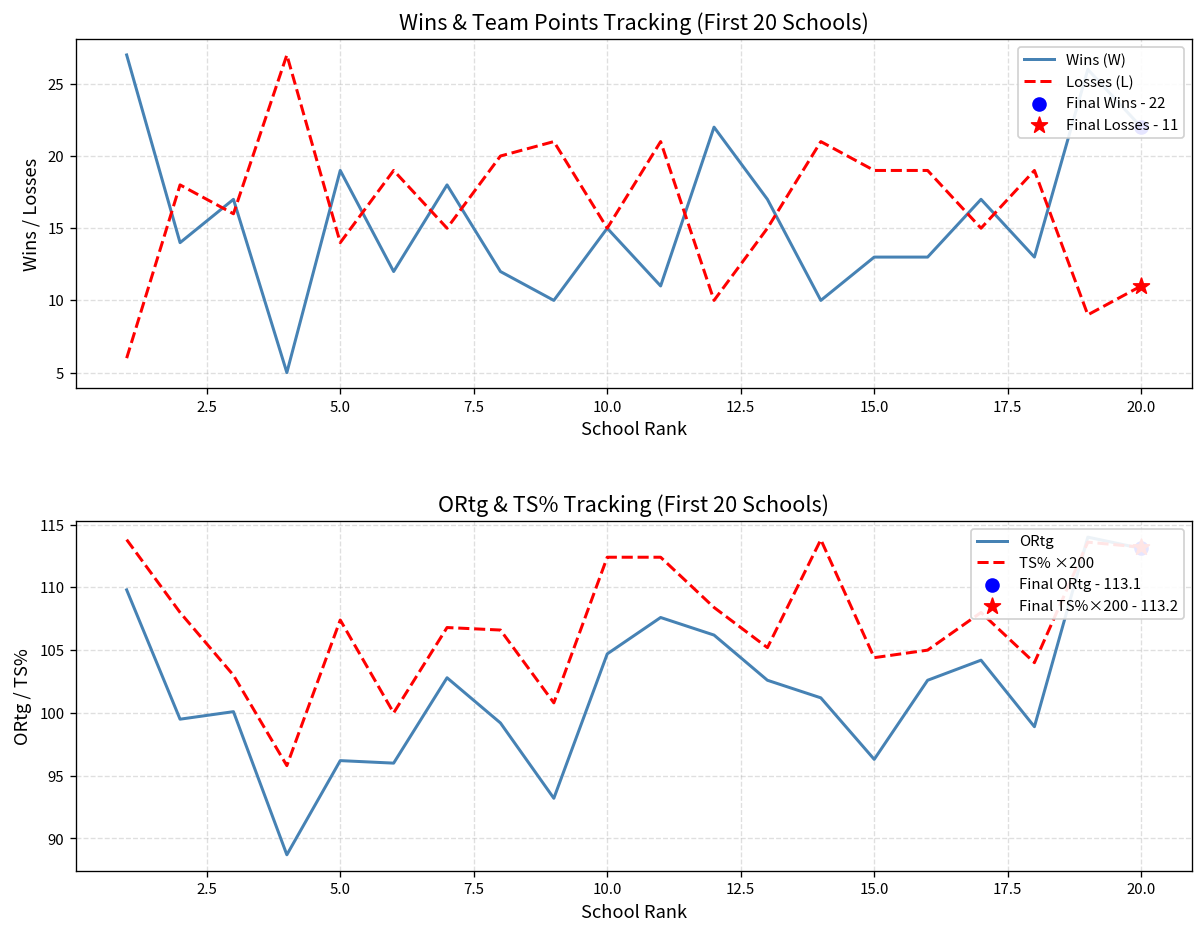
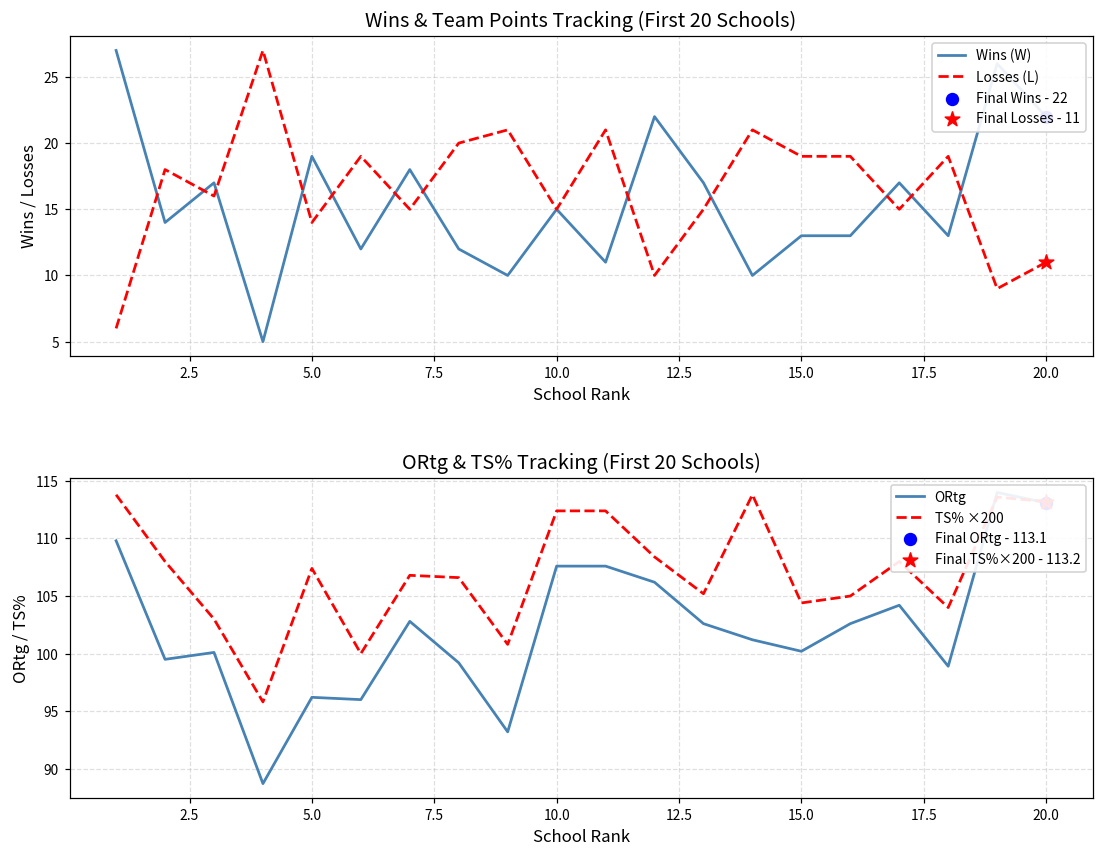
ORtg & TS% Tracking (First 20 Schools), ORtg, 10.0: 104.7 -> 107.6
ORtg & TS% Tracking (First 20 Schools), ORtg, 15.0: 96.3 -> 100.2
